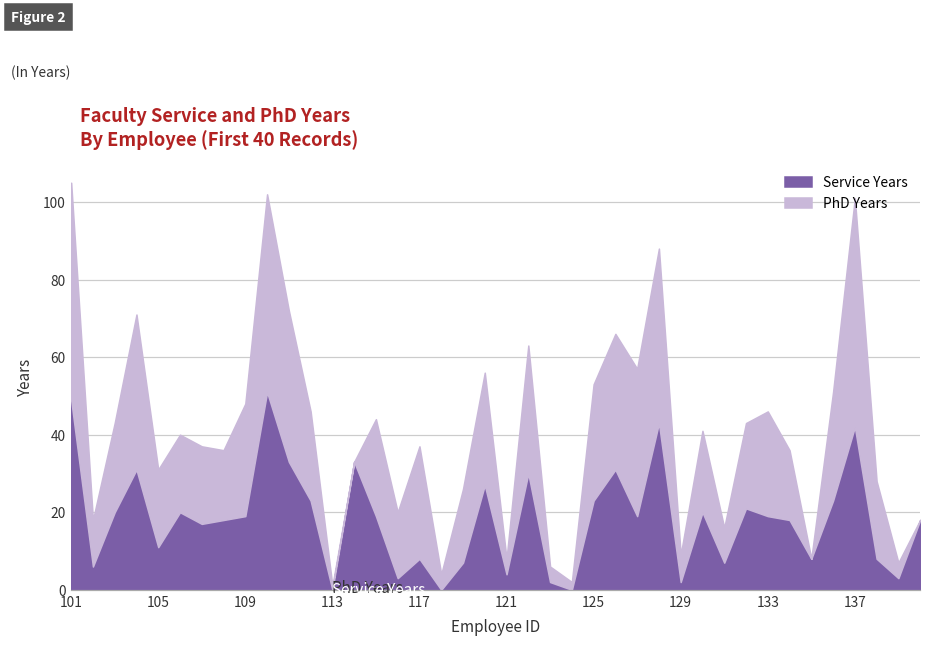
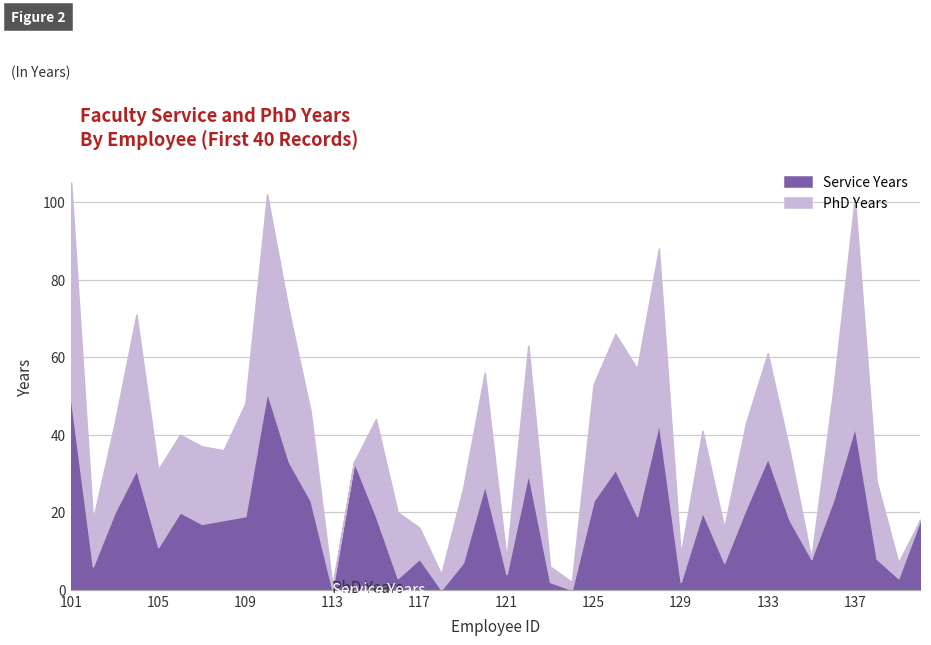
PhD Years, 117: 29 -> 8
Service Years, 133: 19 -> 34
